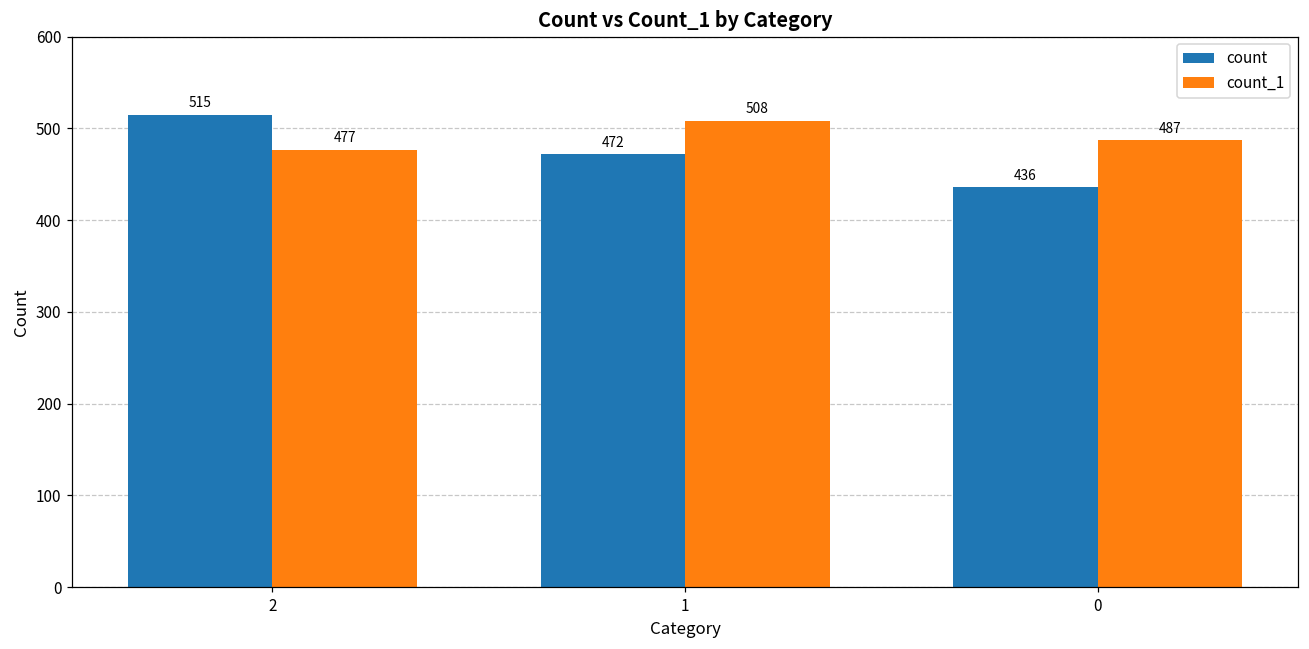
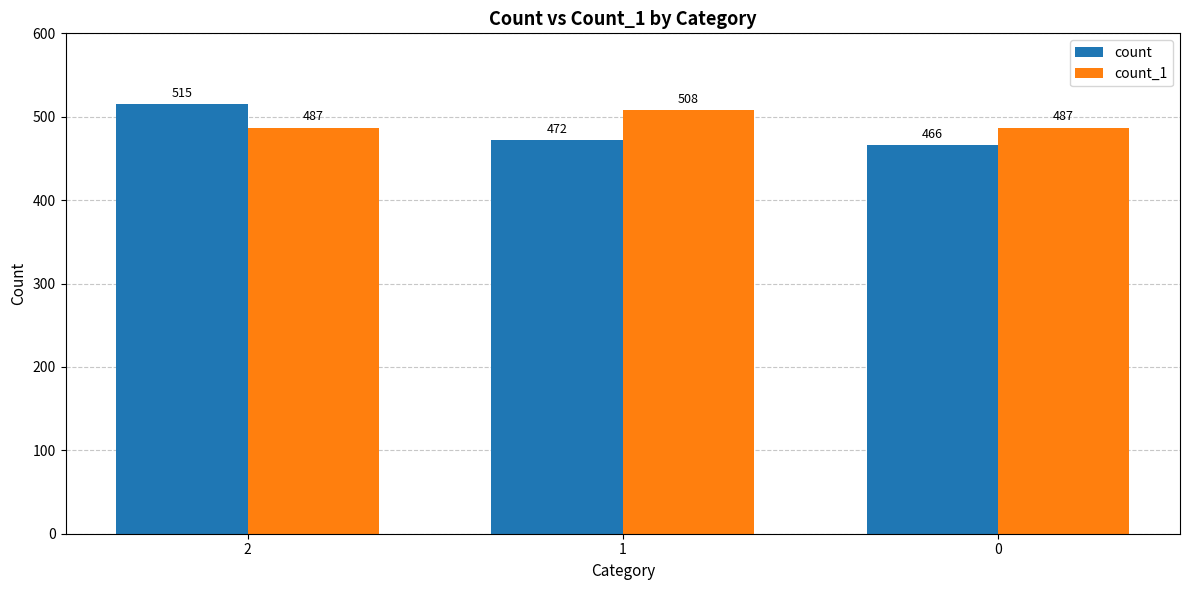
count_1, 2: 477 -> 487
count, 0: 436 -> 466
